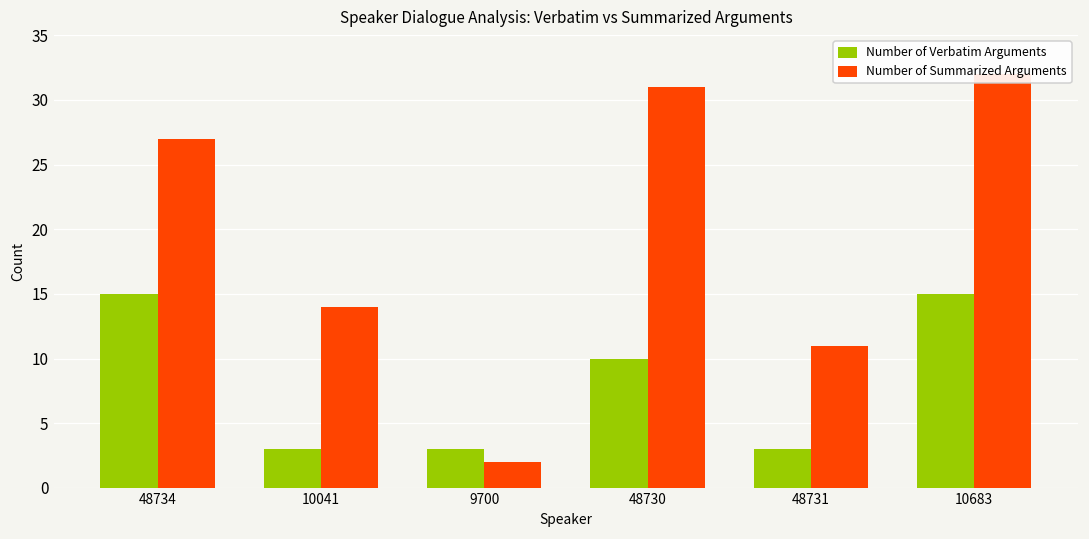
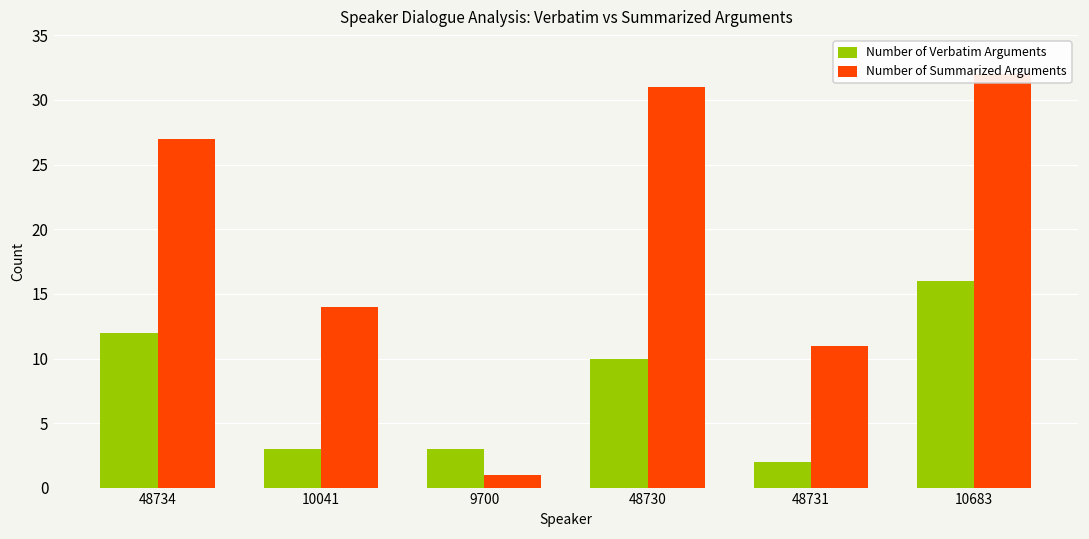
Number of Verbatim Arguments, 48734: 15 -> 12
Number of Summarized Arguments, 9700: 2 -> 1
Number of Verbatim Arguments, 48731: 3 -> 2
Number of Verbatim Arguments, 10683: 15 -> 16
